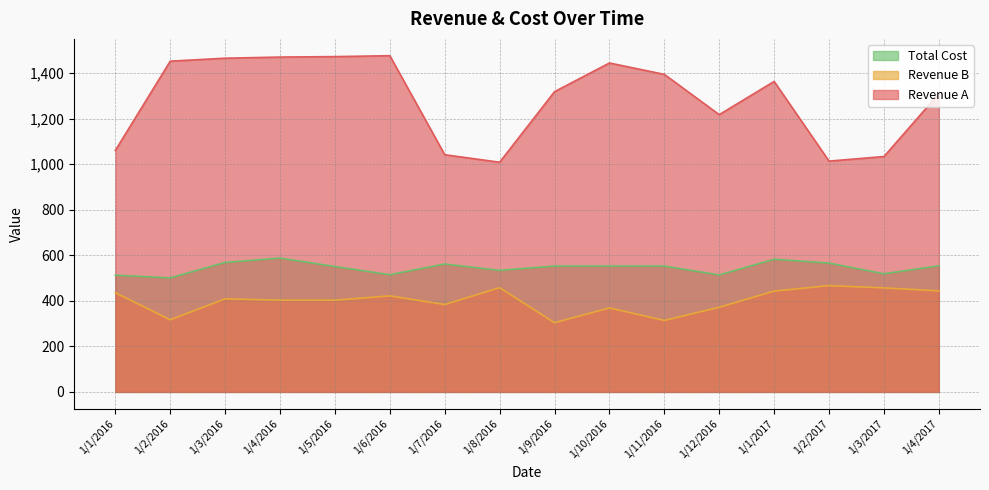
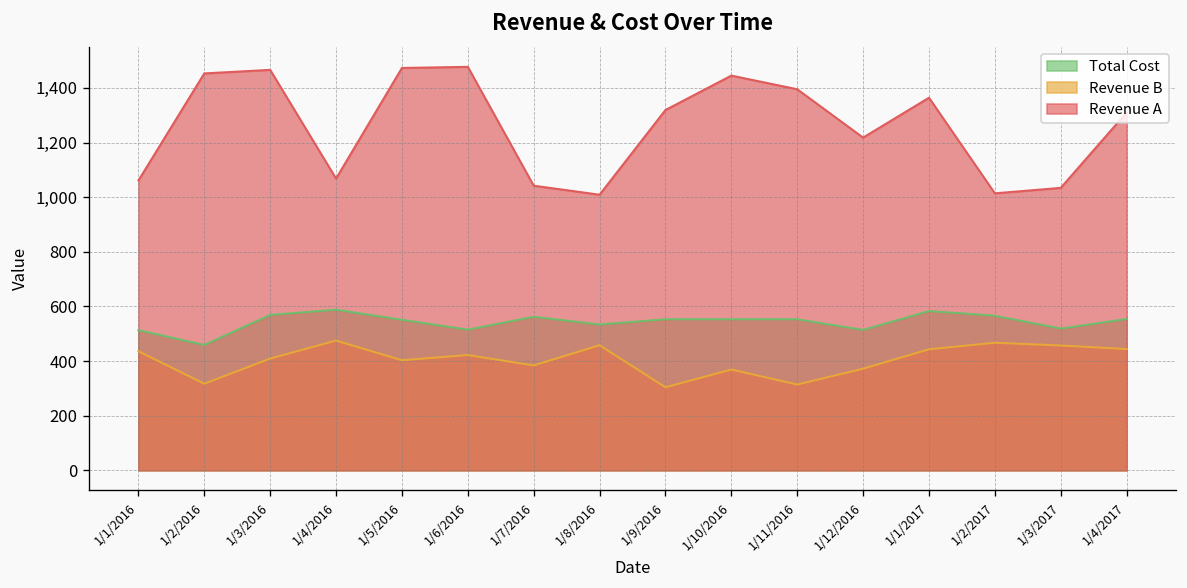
Total Cost, 1/2/2016: 500 -> 460
Revenue B, 1/4/2016: 400 -> 480
Revenue A, 1/4/2016: 1,470 -> 1,070
